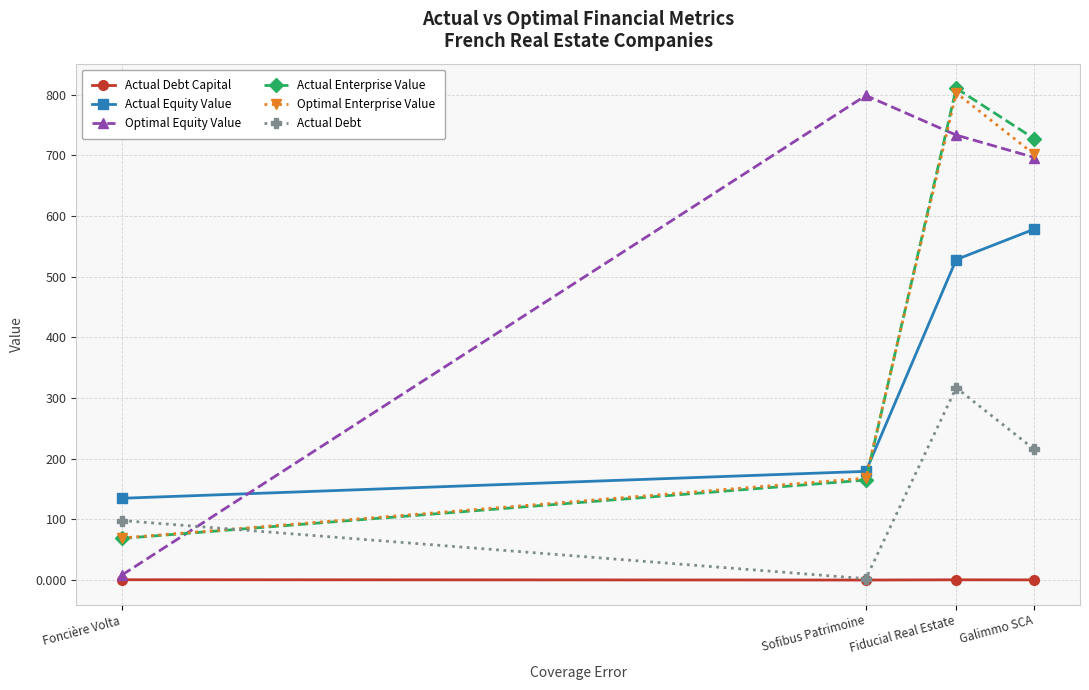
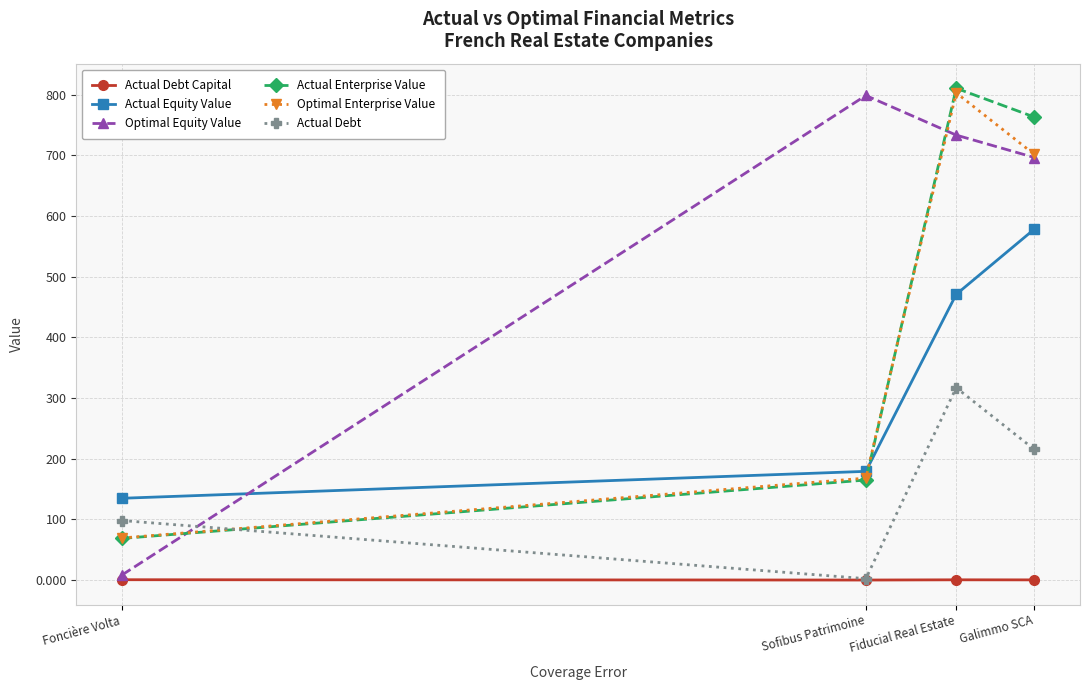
Actual Equity Value, Fiducial Real Estate: 530 -> 470
Actual Enterprise Value, Galimmo SCA: 730 -> 760
